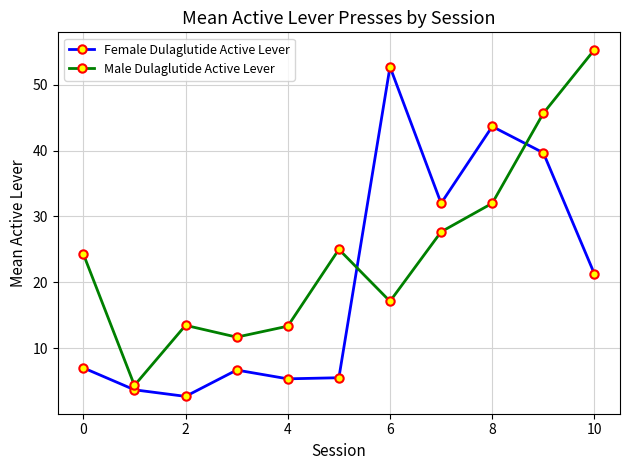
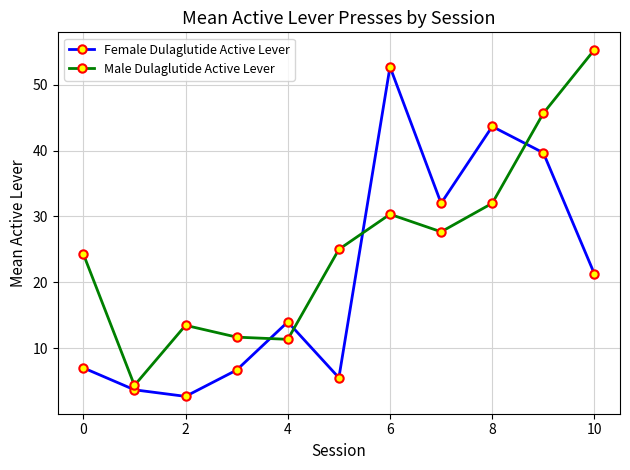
Female Dulaglutide Active Lever, 4: 5 -> 14
Male Dulaglutide Active Lever, 4: 13 -> 11
Male Dulaglutide Active Lever, 6: 17 -> 30
